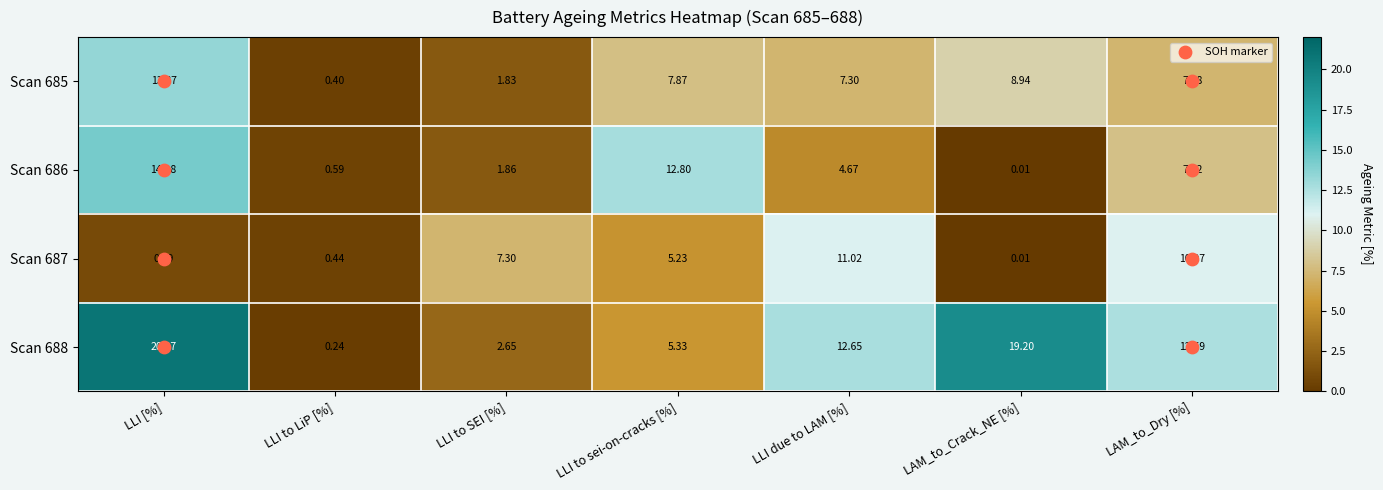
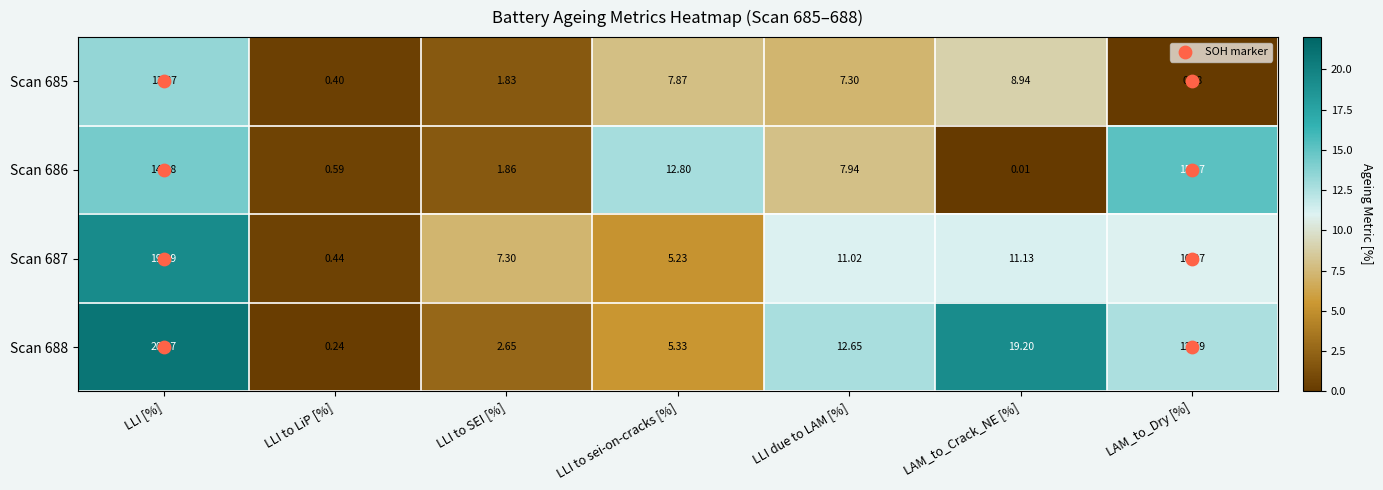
Scan 685, LAM_to_Dry [%]: 7.28 -> 0.08
Scan 686, LLI due to LAM [%]: 4.67 -> 7.94
Scan 686, LAM_to_Dry [%]: 7.92 -> 15.17
Scan 687, LLI [%]: 0.99 -> 19.29
Scan 687, LAM_to_Crack_NE [%]: 0.01 -> 11.13
